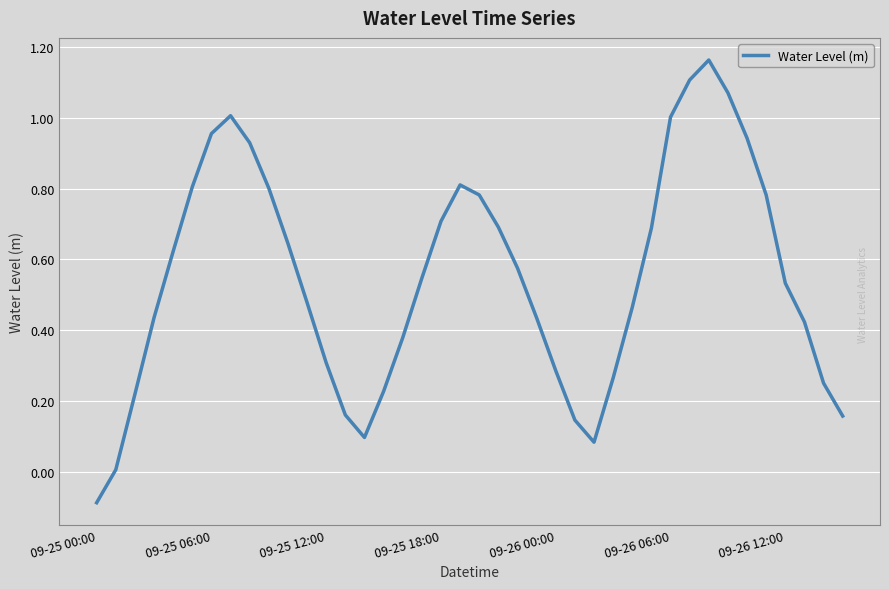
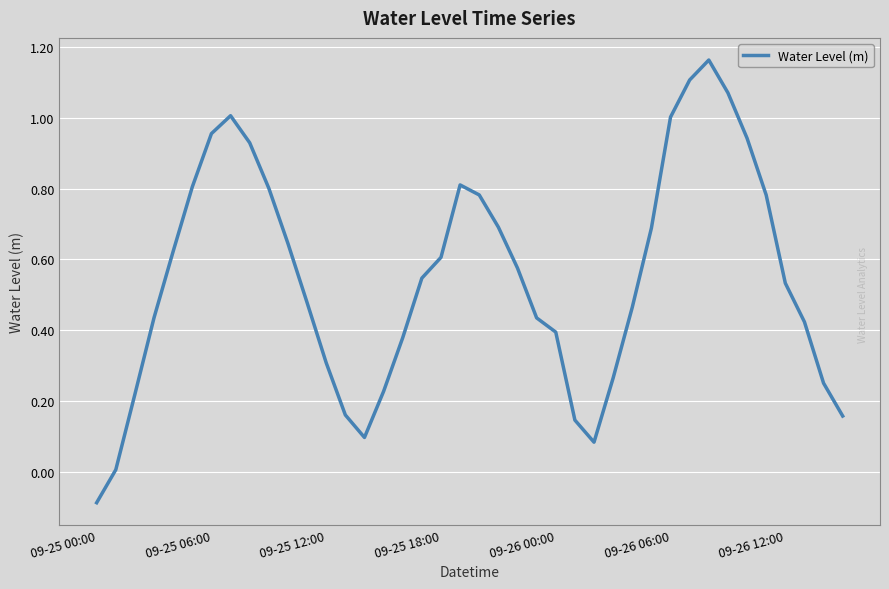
09-25 18:00: 0.71 -> 0.61
09-26 00:00: 0.29 -> 0.39
